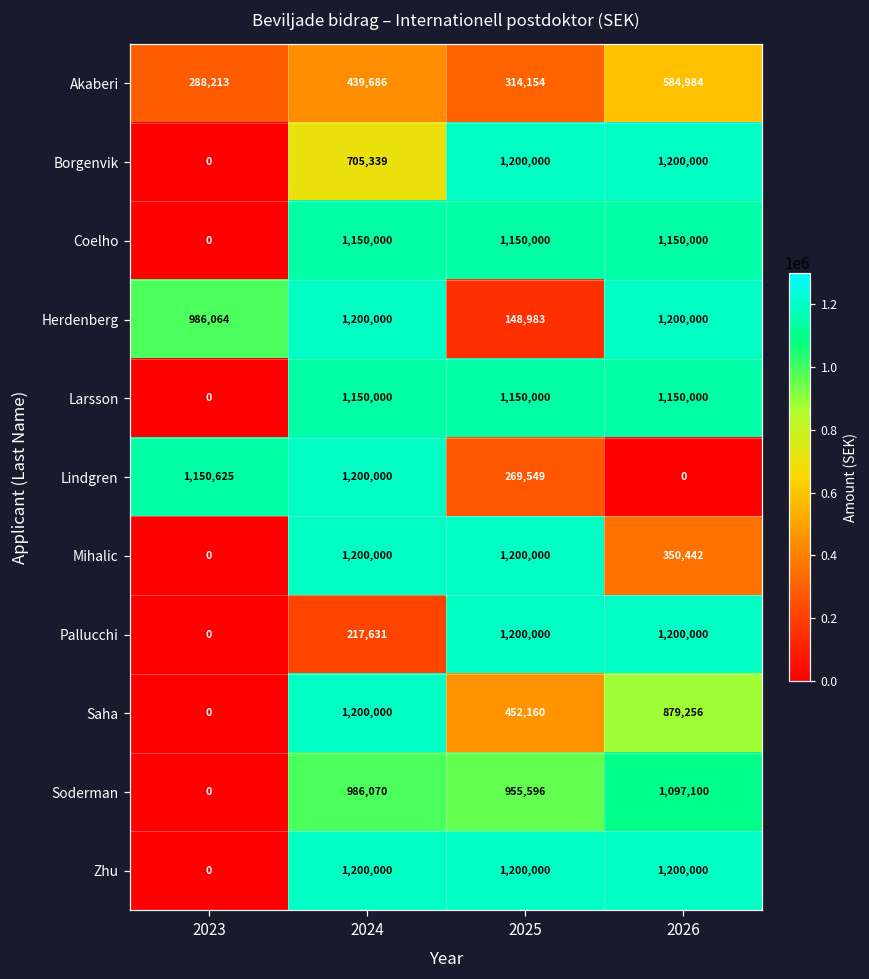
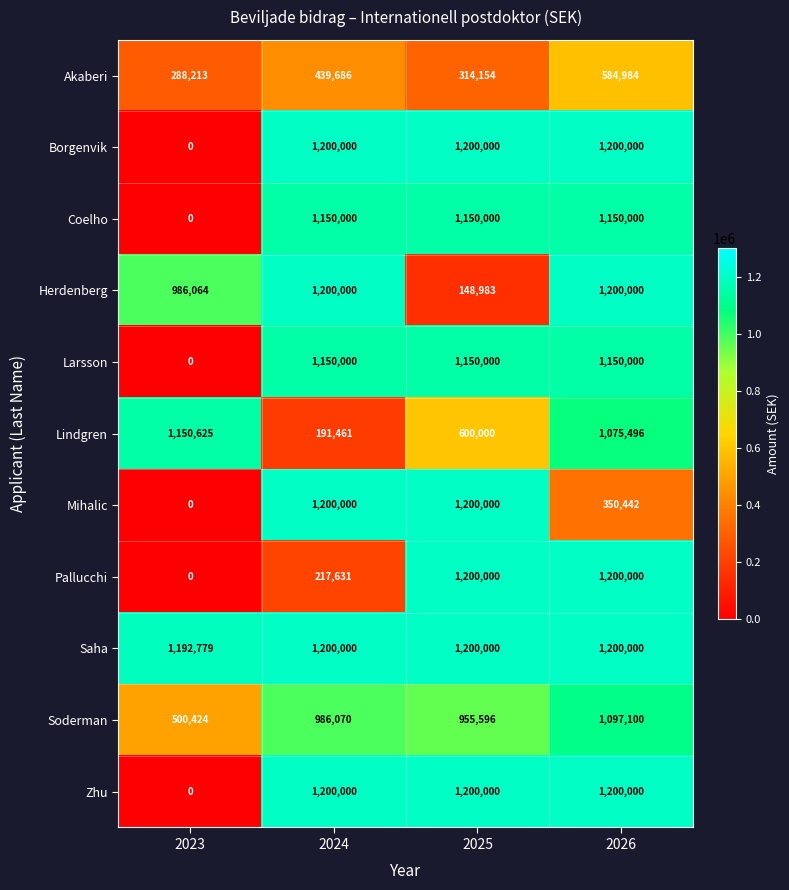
Borgenvik, 2024: 705,339 -> 1,200,000
Lindgren, 2024: 1,200,000 -> 191,461
Lindgren, 2025: 269,549 -> 600,000
Lindgren, 2026: 0 -> 1,075,496
Saha, 2023: 0 -> 1,192,779
Saha, 2025: 452,160 -> 1,200,000
Saha, 2026: 879,256 -> 1,200,000
Soderman, 2023: 0 -> 500,424
